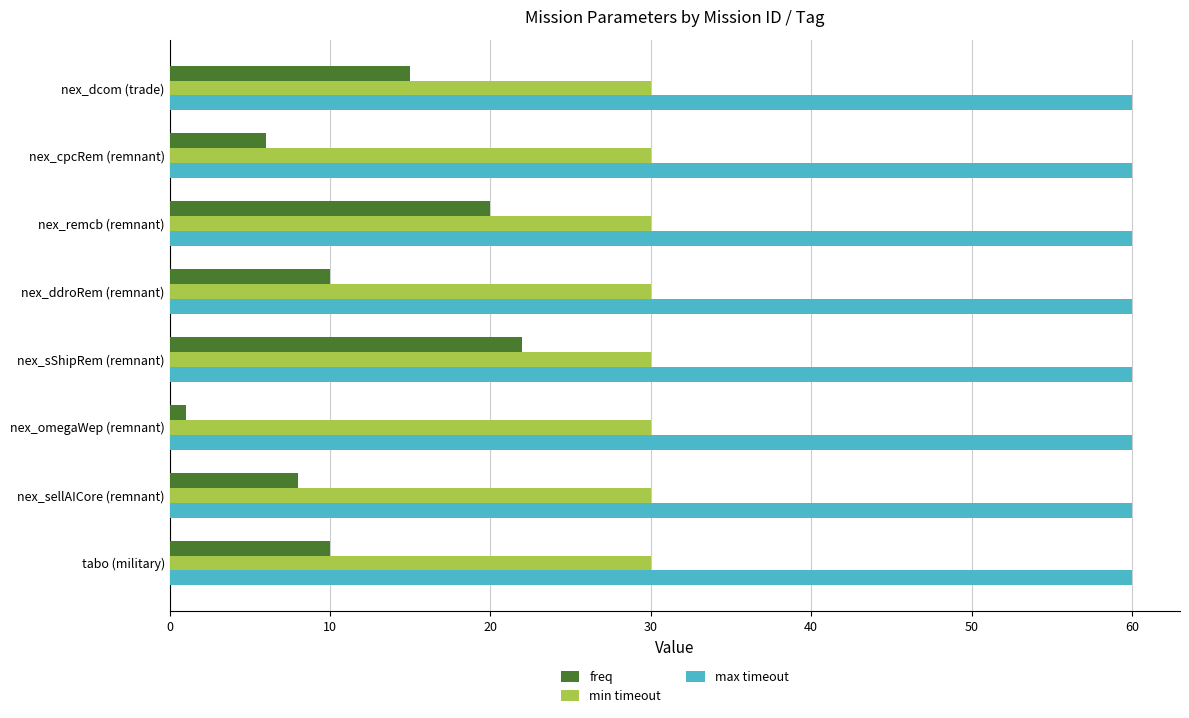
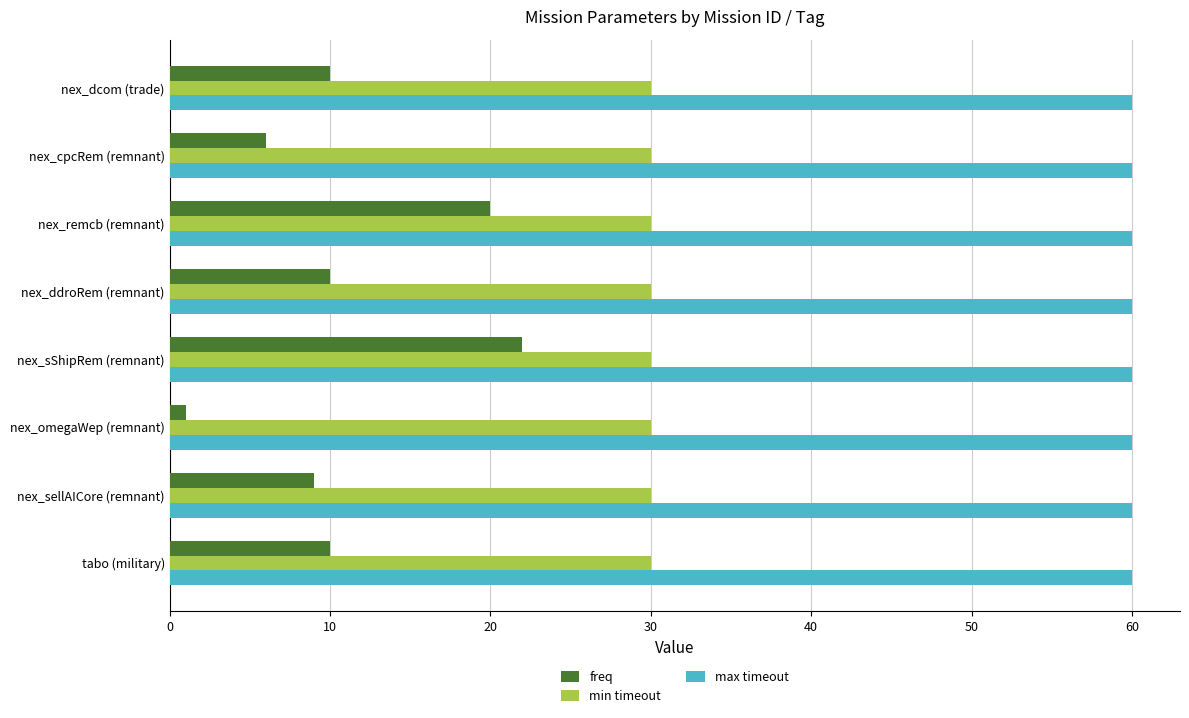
freq, nex_dcom (trade): 15 -> 10
freq, nex_sellAICore (remnant): 8 -> 9
